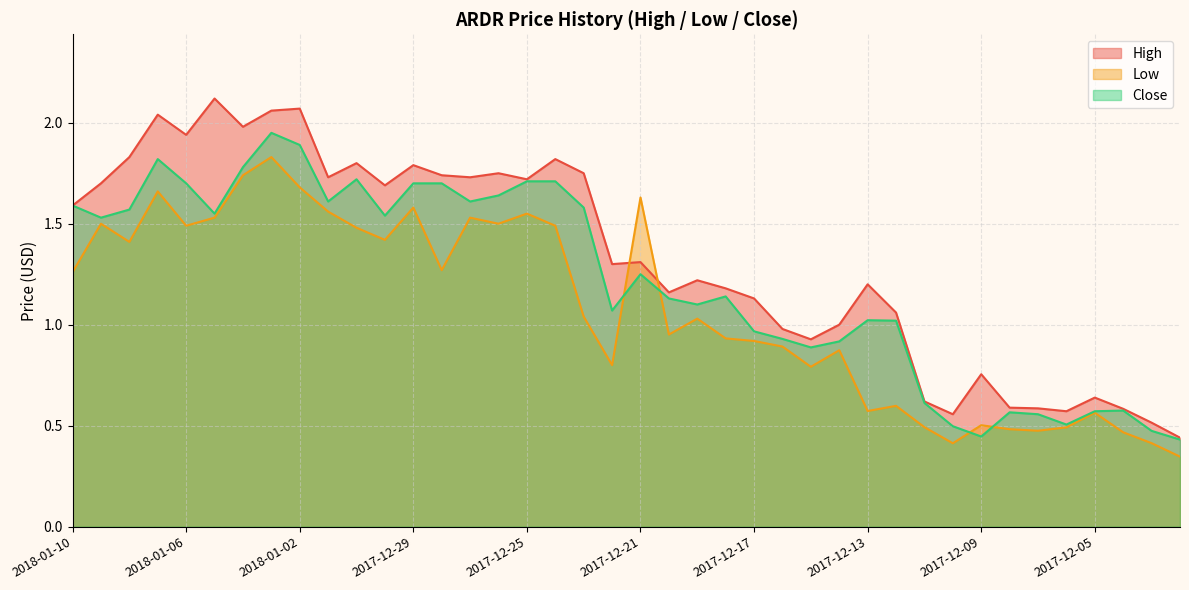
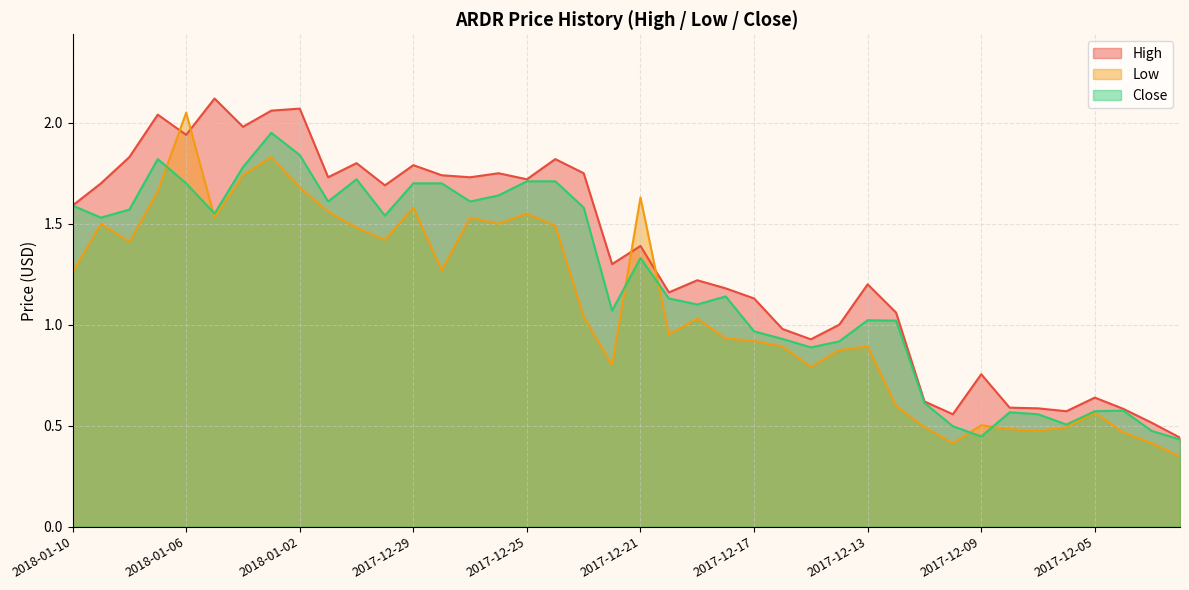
Low, 2018-01-06: 1.49 -> 2.05
Close, 2018-01-02: 1.89 -> 1.84
High, 2017-12-21: 1.31 -> 1.39
Close, 2017-12-21: 1.25 -> 1.33
Low, 2017-12-13: 0.57 -> 0.89
